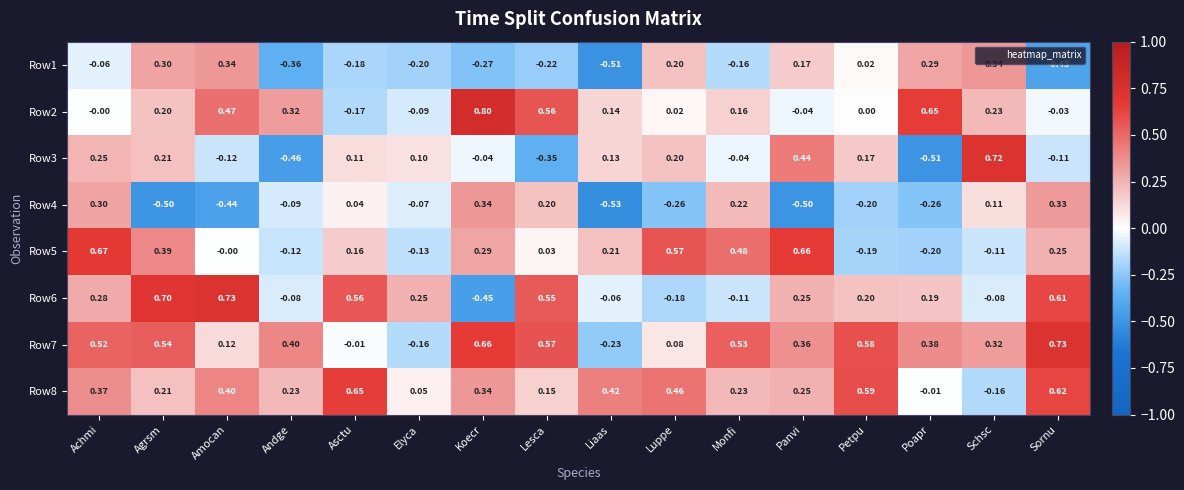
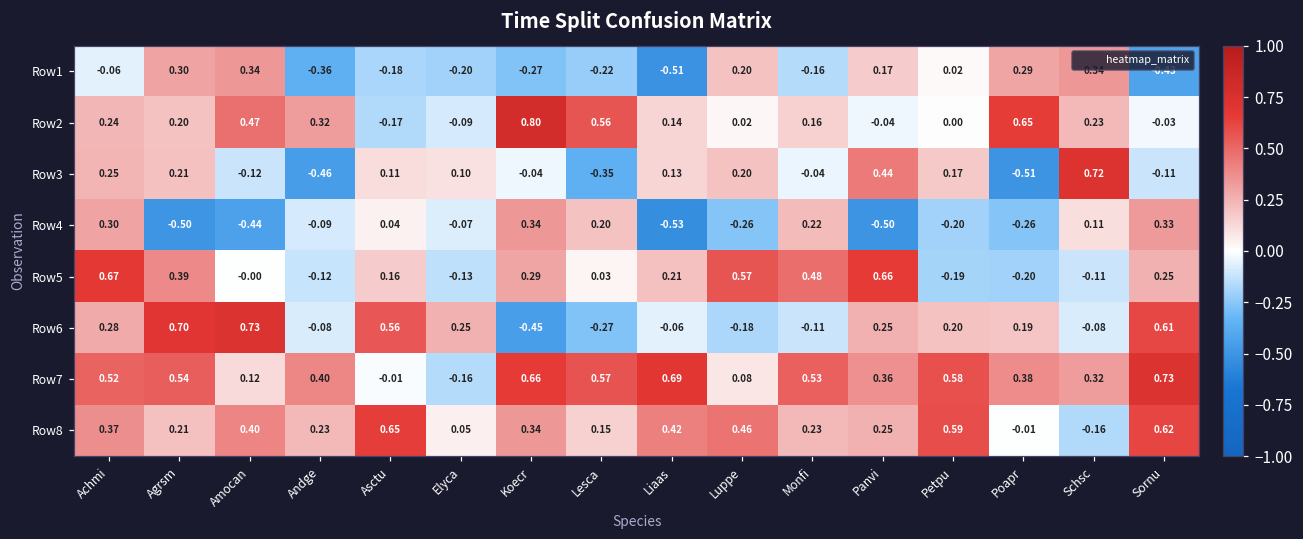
Row2, Achmi: -0.00 -> 0.24
Row6, Lesca: 0.55 -> -0.27
Row7, Liaas: -0.23 -> 0.69
